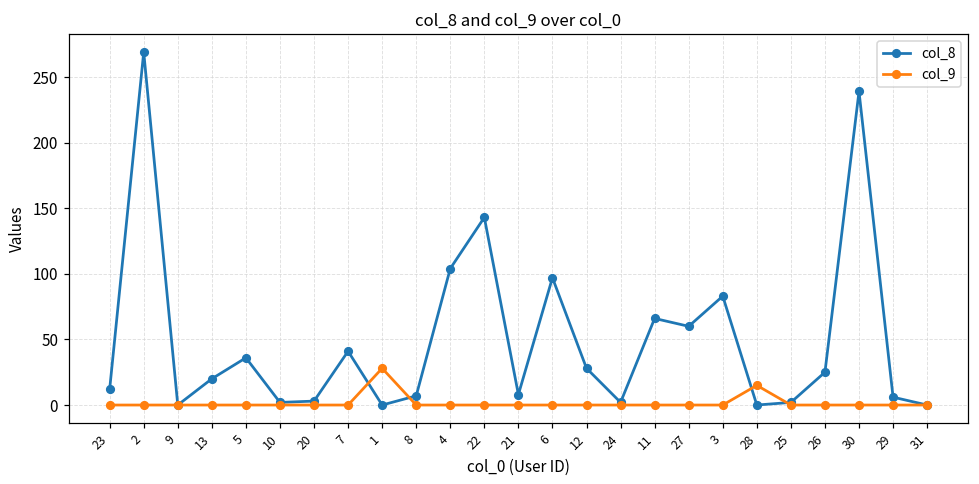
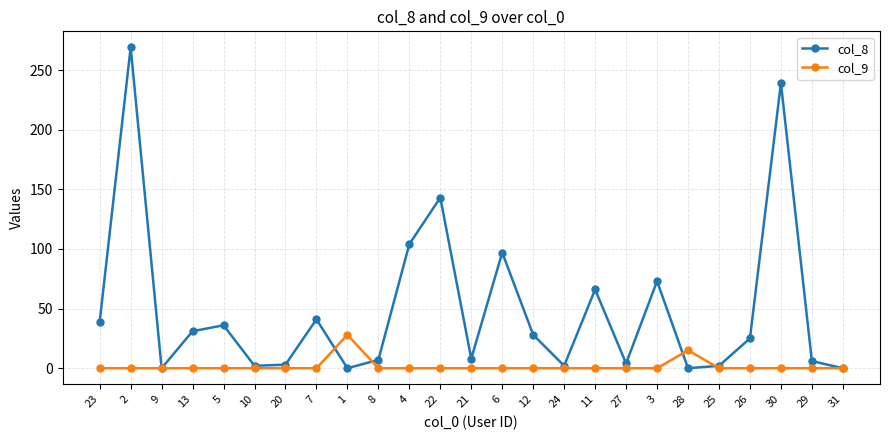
col_8, 23: 12 -> 39
col_8, 13: 20 -> 31
col_8, 27: 60 -> 4
col_8, 3: 83 -> 73
